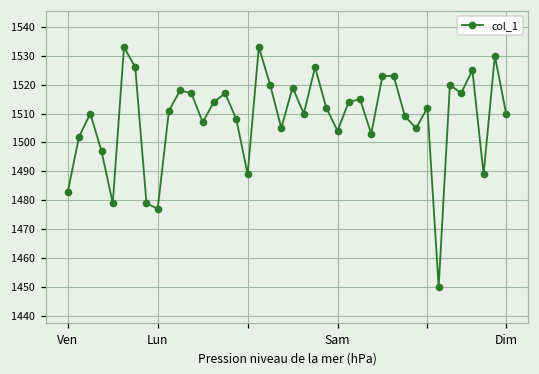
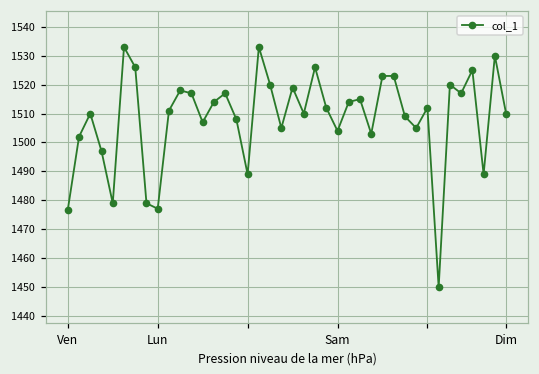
Ven: 1483 -> 1477
